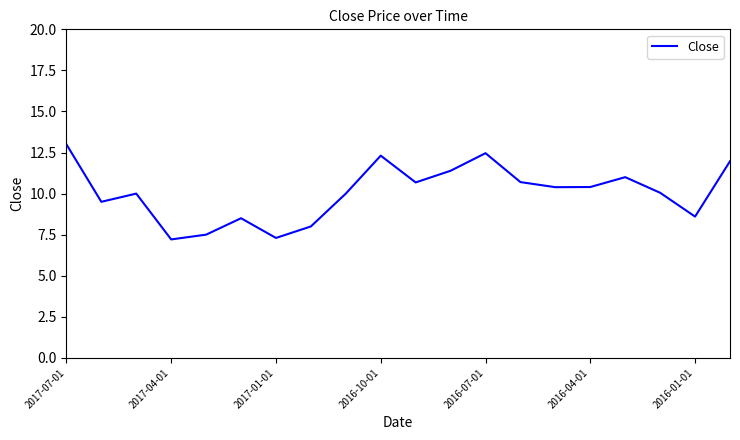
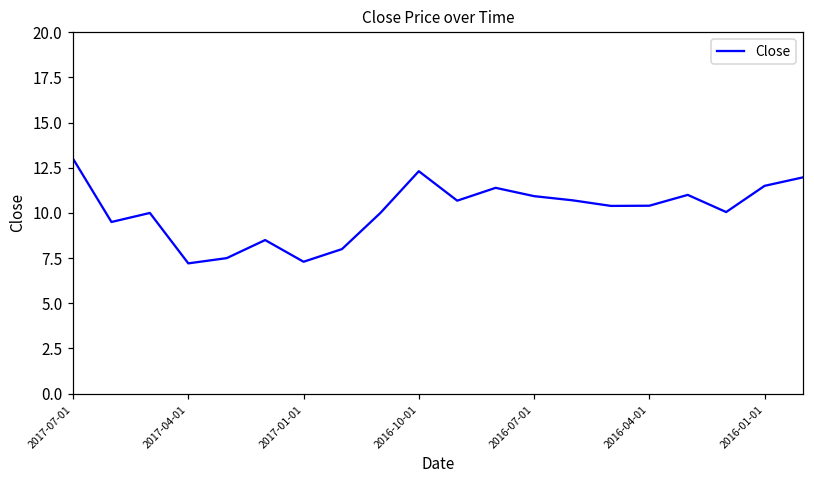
2016-07-01: 12.5 -> 10.9
2016-01-01: 8.6 -> 11.5
